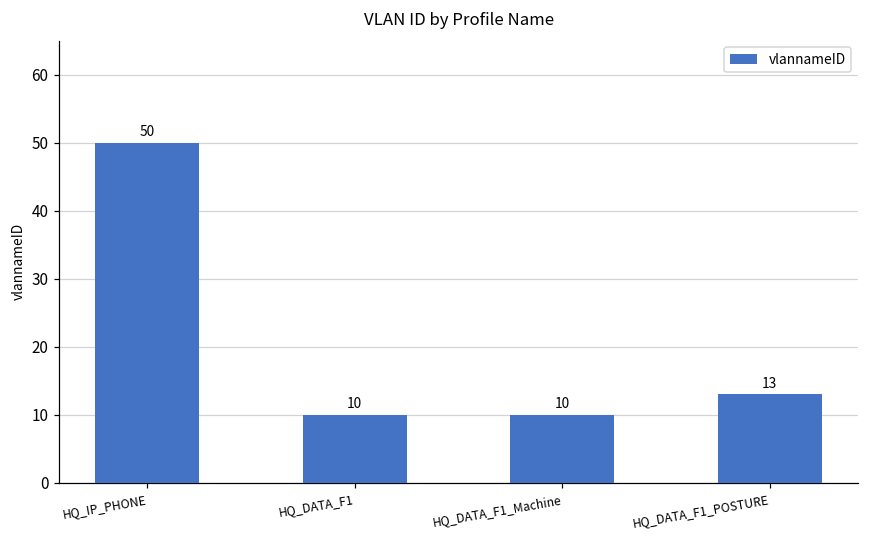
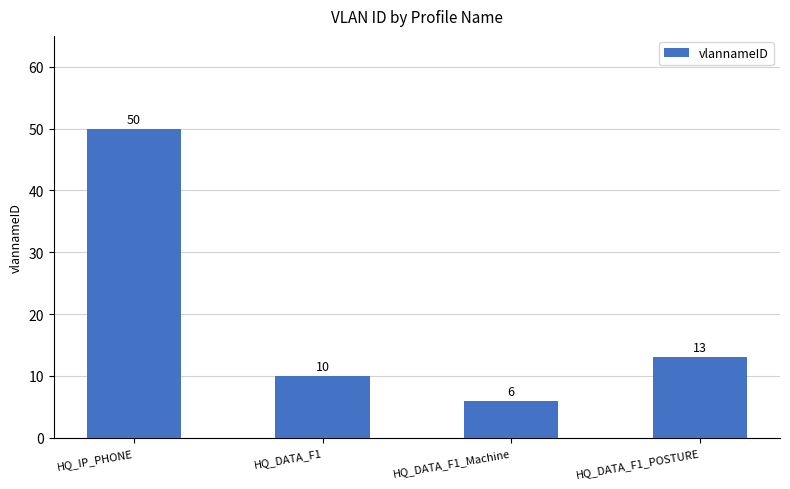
HQ_DATA_F1_Machine: 10 -> 6
